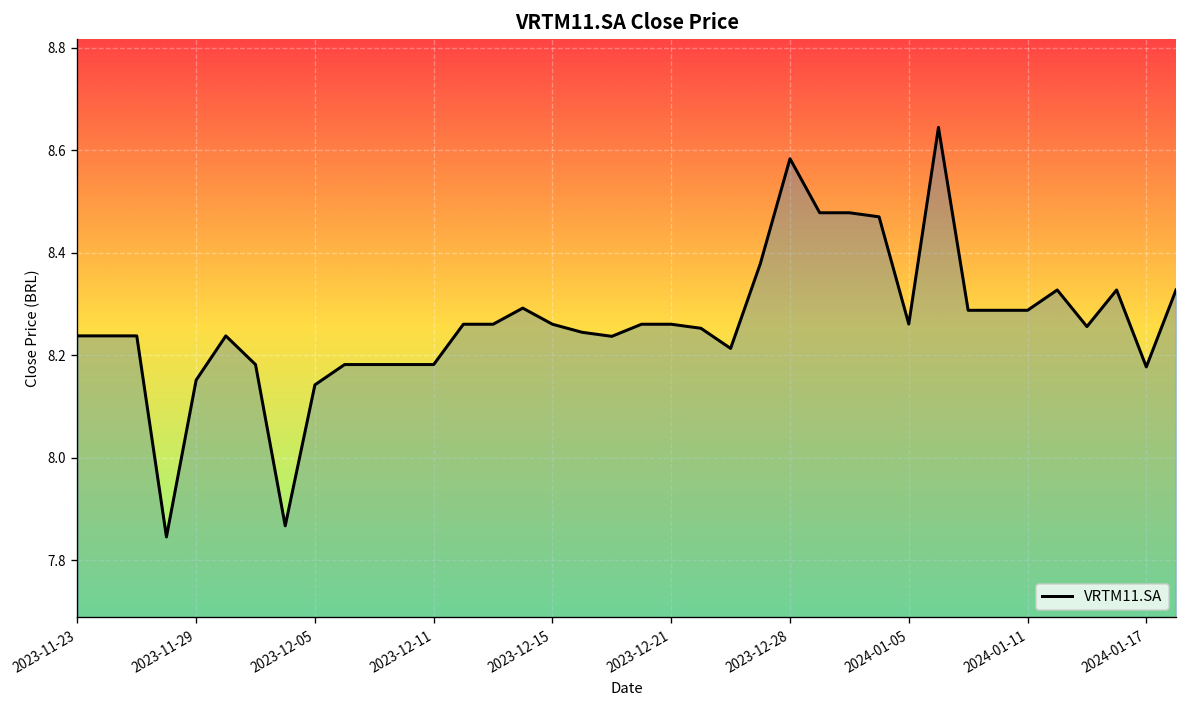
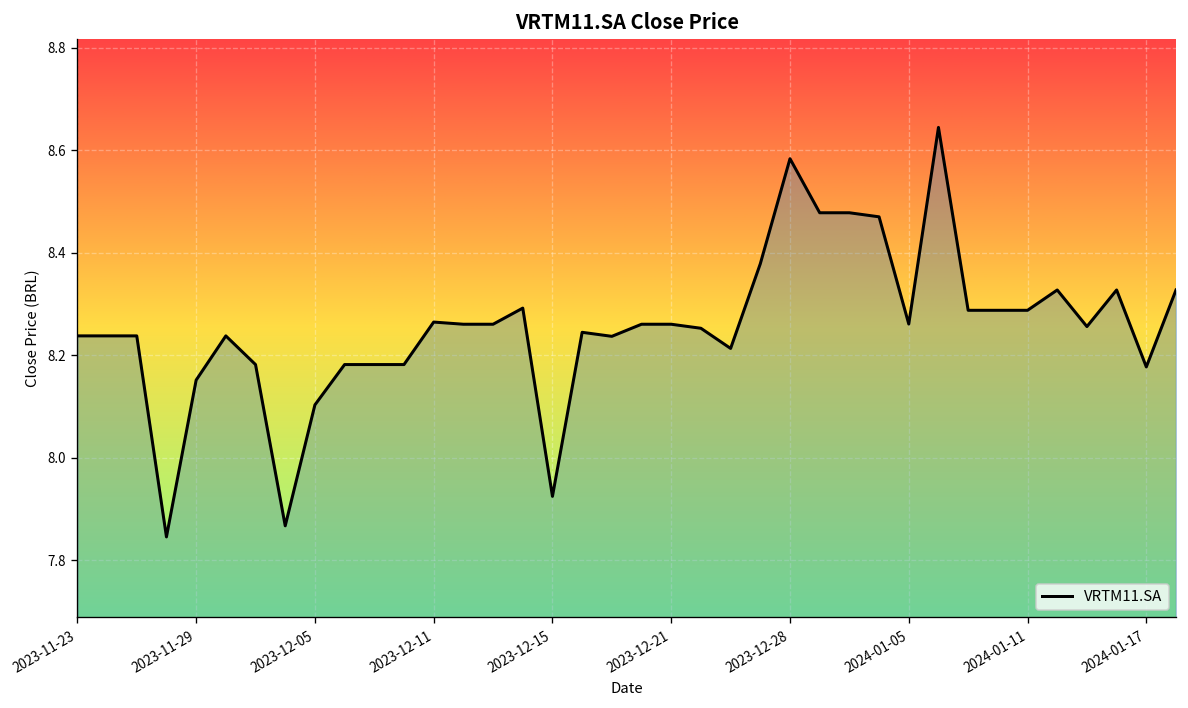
2023-12-05: 8.14 -> 8.10
2023-12-11: 8.18 -> 8.26
2023-12-15: 8.26 -> 7.92
